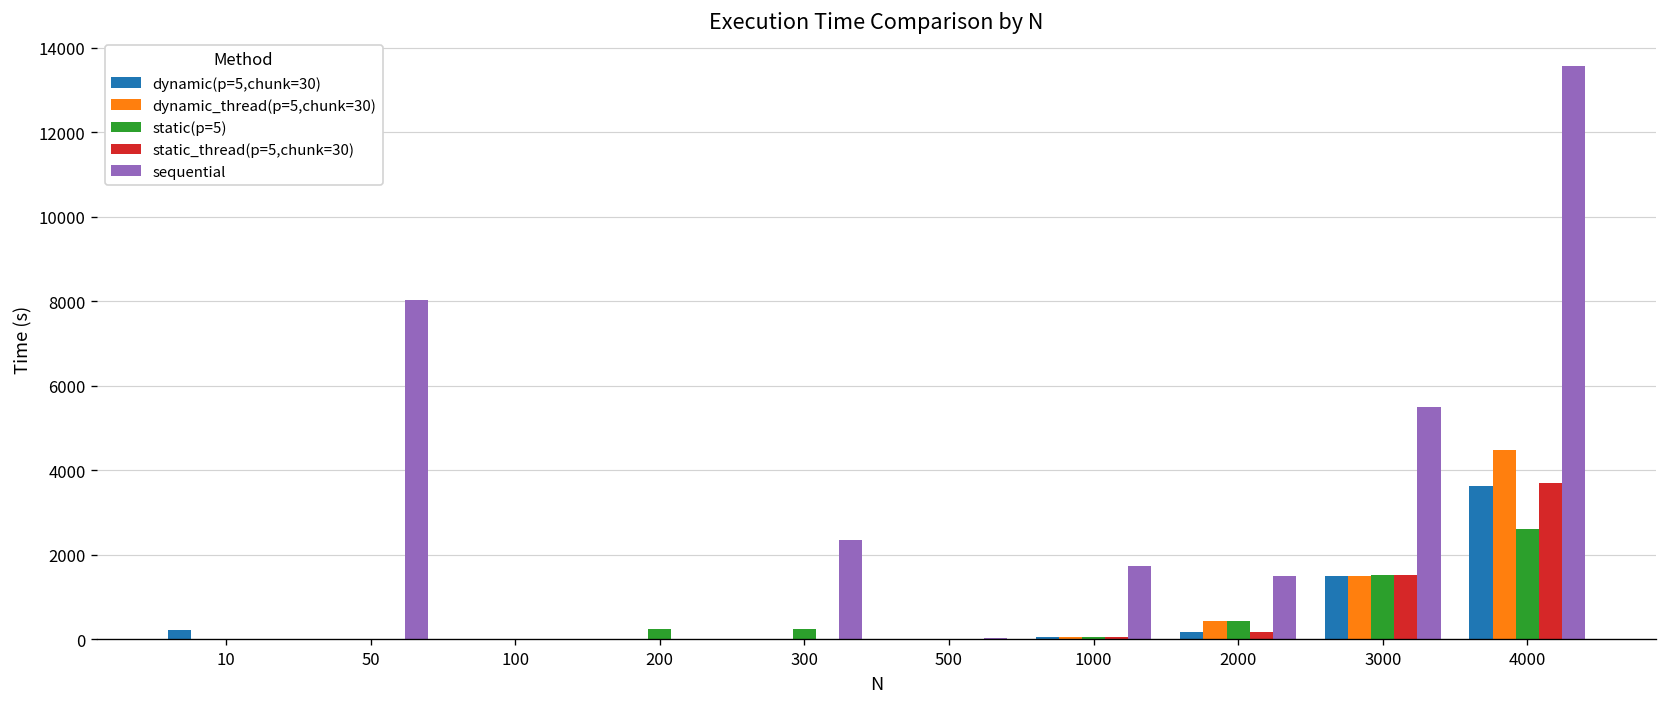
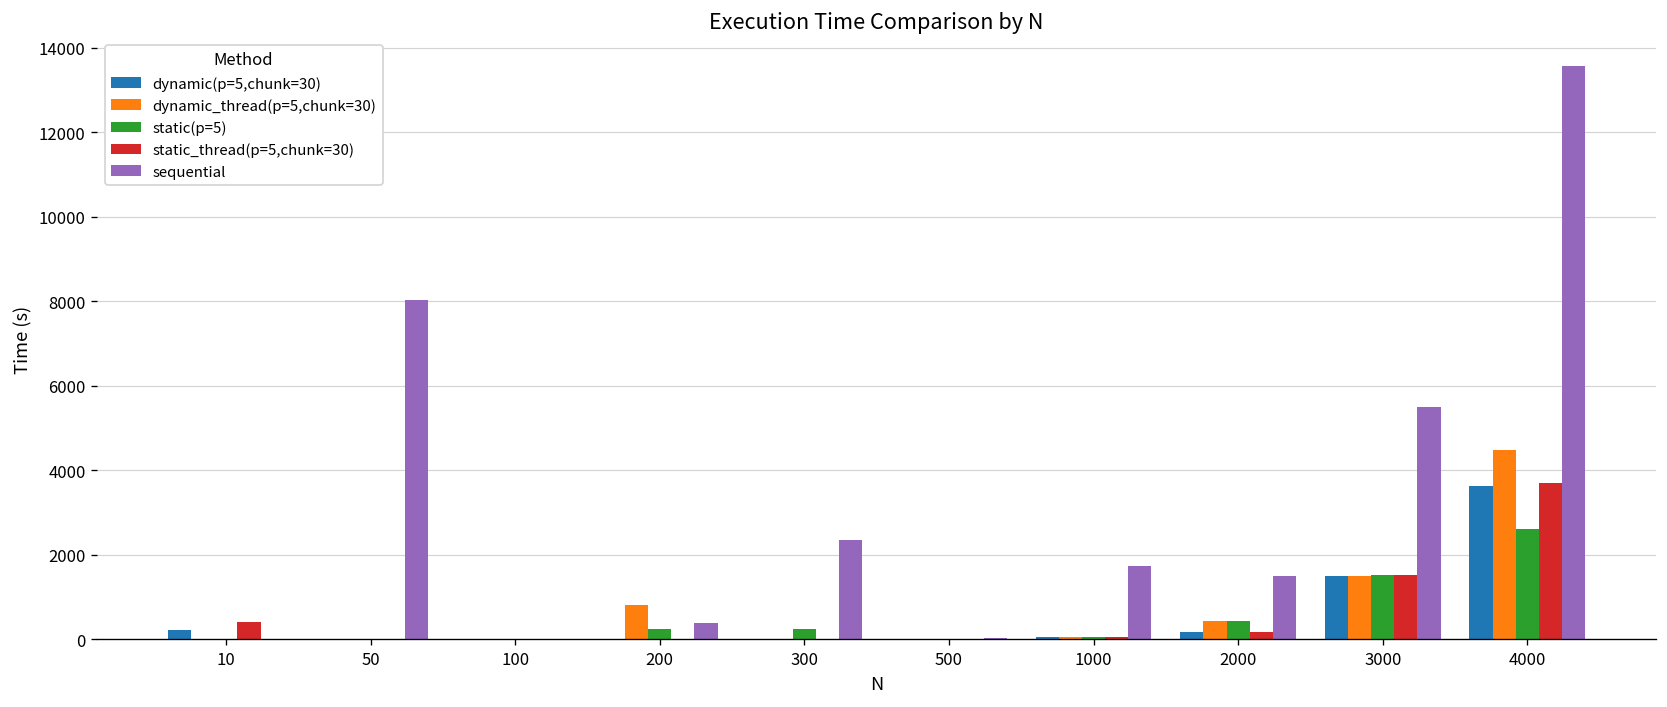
static_thread(p=5,chunk=30), 10: 0 -> 400
dynamic_thread(p=5,chunk=30), 200: 0 -> 800
sequential, 200: 0 -> 400
